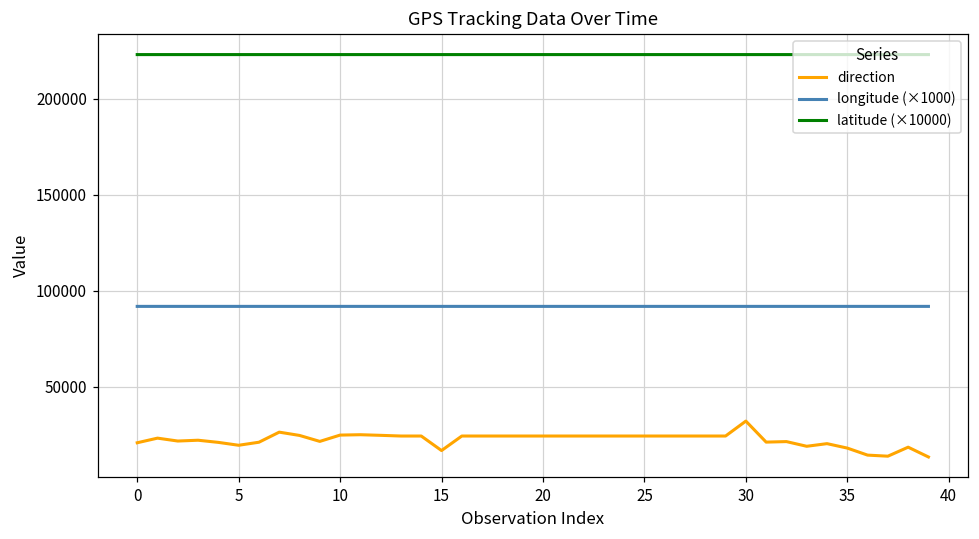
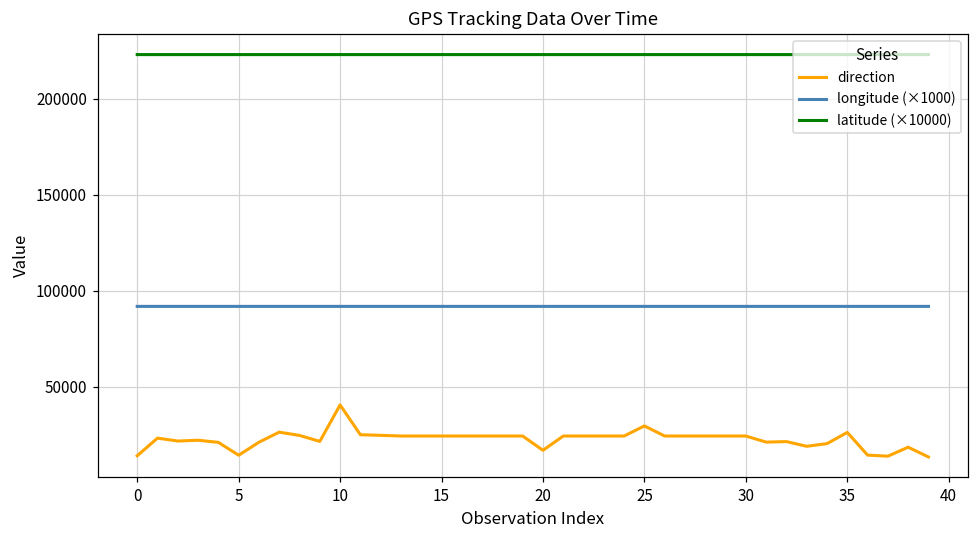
direction, 0: 21000 -> 14000
direction, 5: 19000 -> 14000
direction, 10: 25000 -> 40000
direction, 15: 17000 -> 24000
direction, 20: 24000 -> 17000
direction, 25: 24000 -> 30000
direction, 30: 32000 -> 24000
direction, 35: 18000 -> 26000
